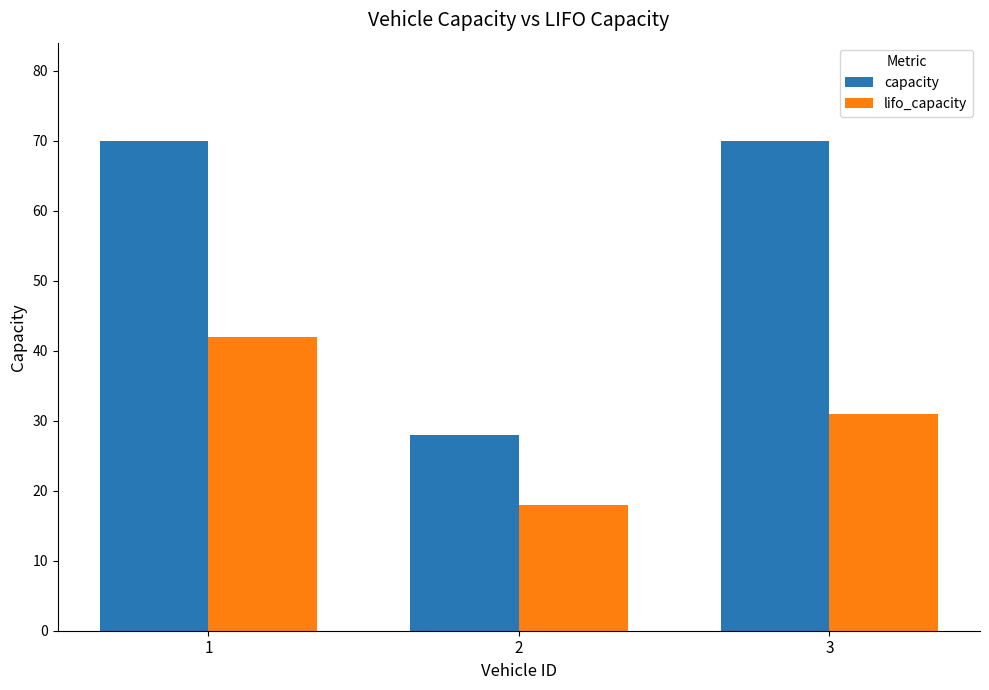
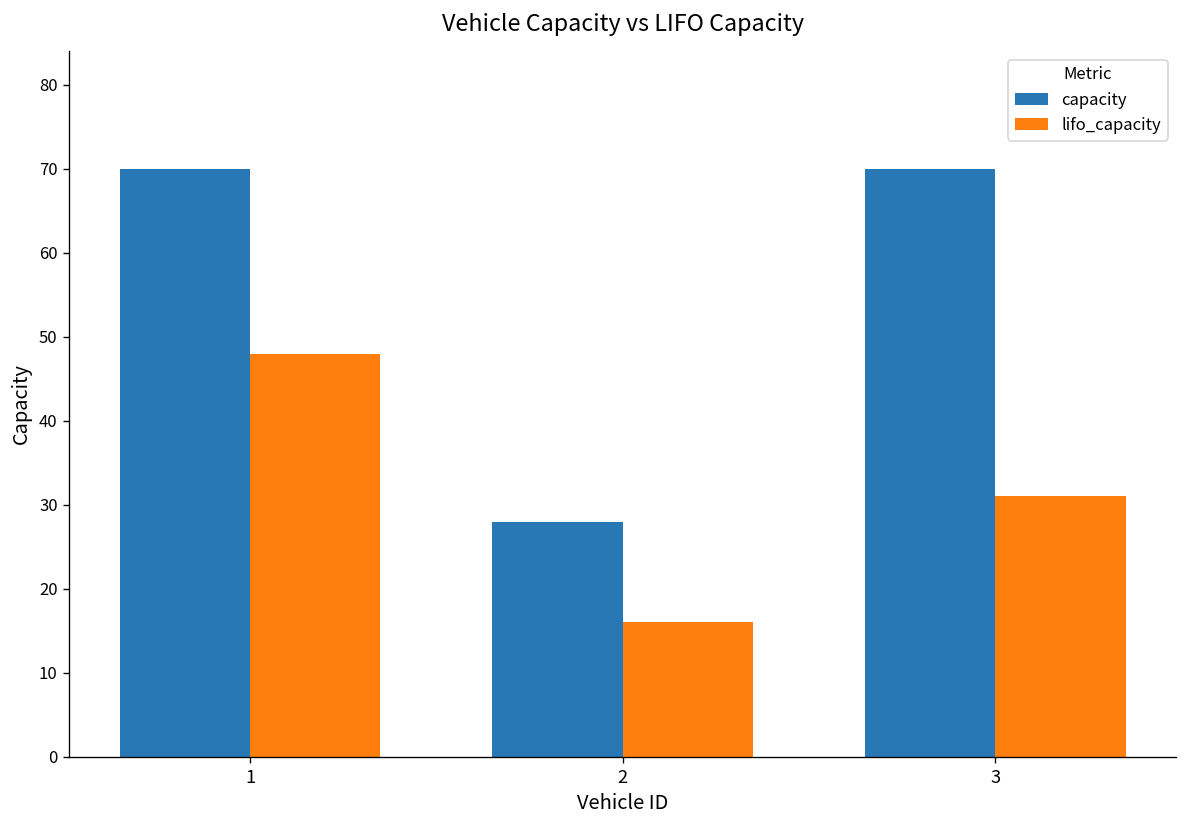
lifo_capacity, 1: 42 -> 48
lifo_capacity, 2: 18 -> 16
